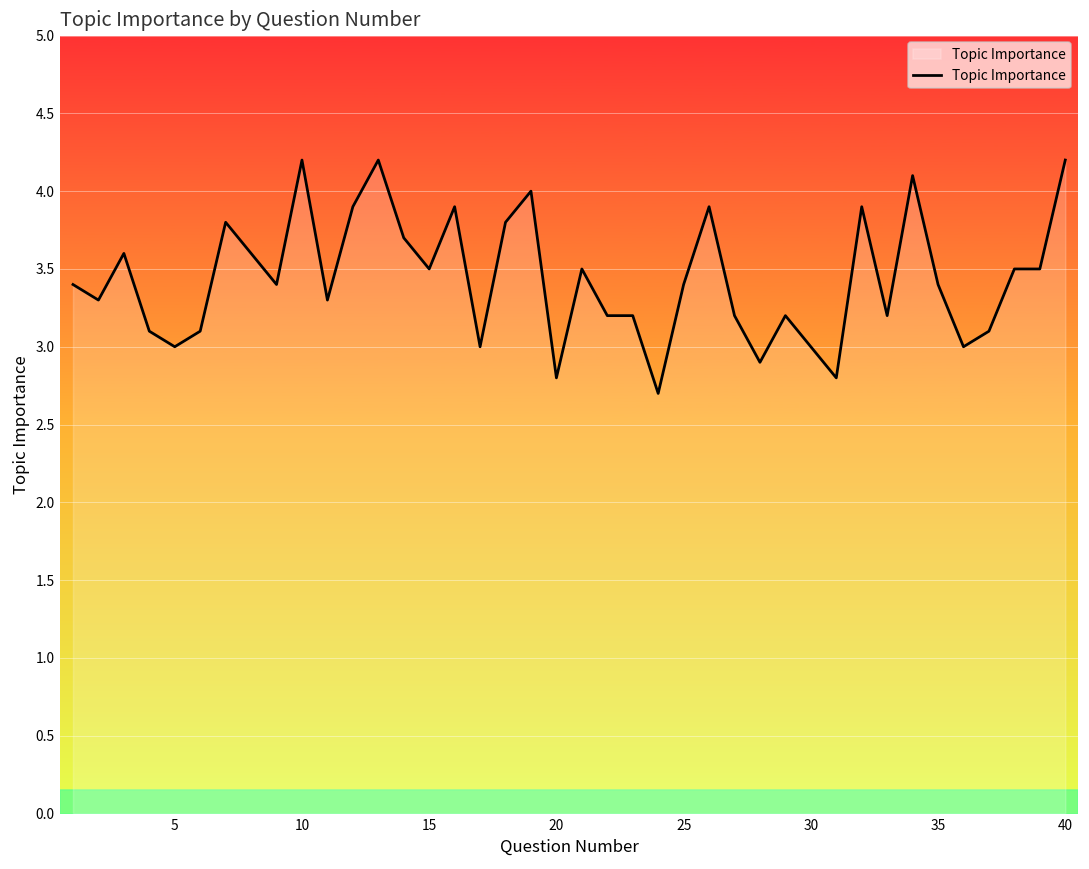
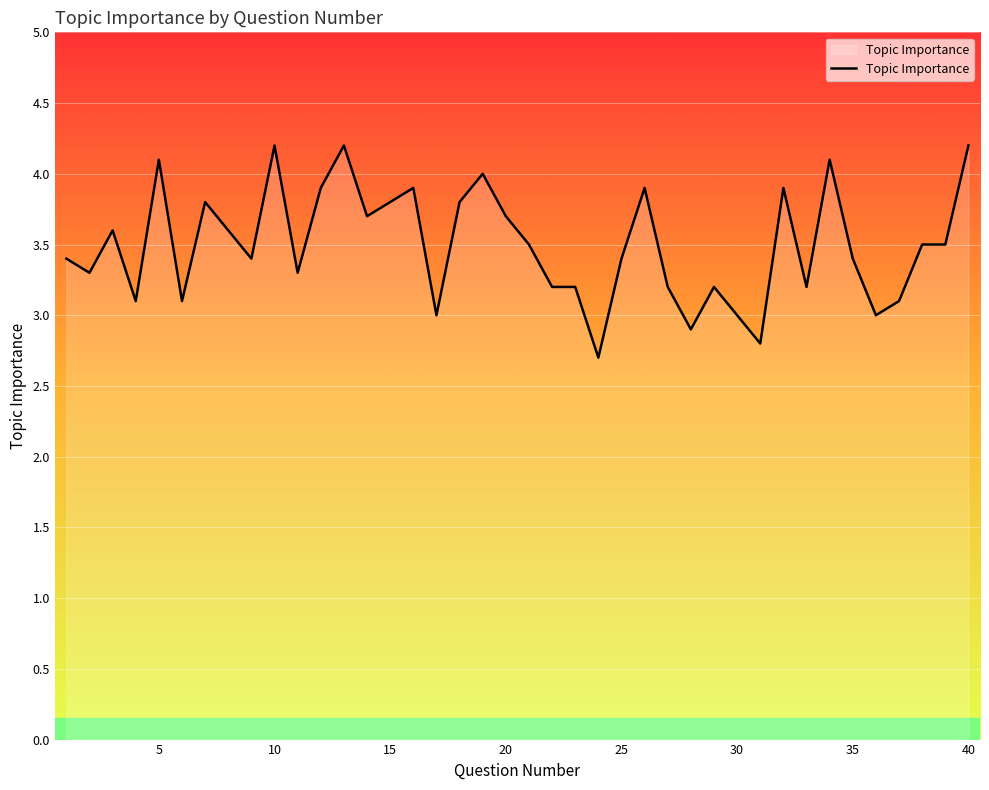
5: 3.0 -> 4.1
15: 3.5 -> 3.8
20: 2.8 -> 3.7
